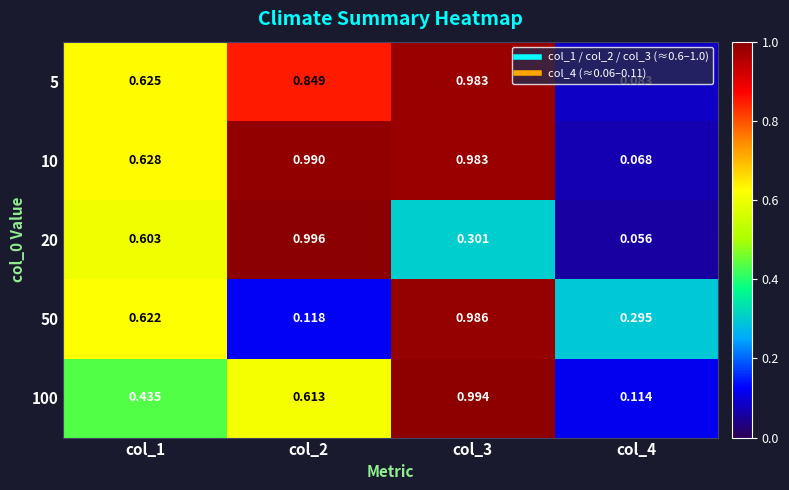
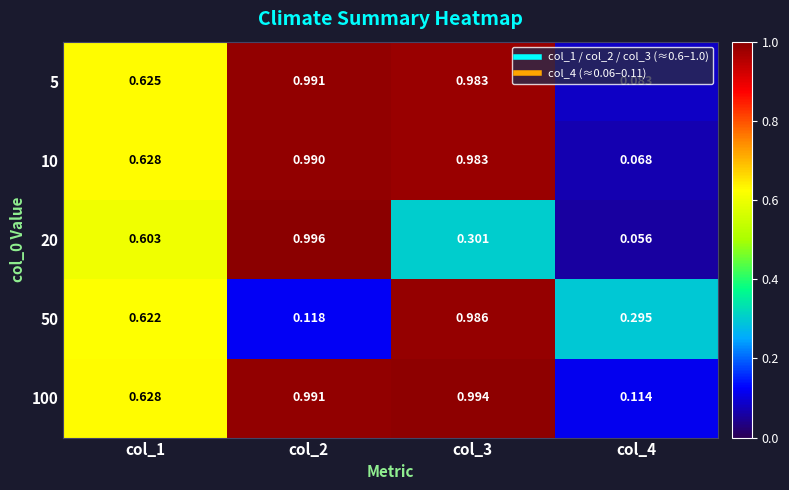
5, col_2: 0.849 -> 0.991
100, col_1: 0.435 -> 0.628
100, col_2: 0.613 -> 0.991
